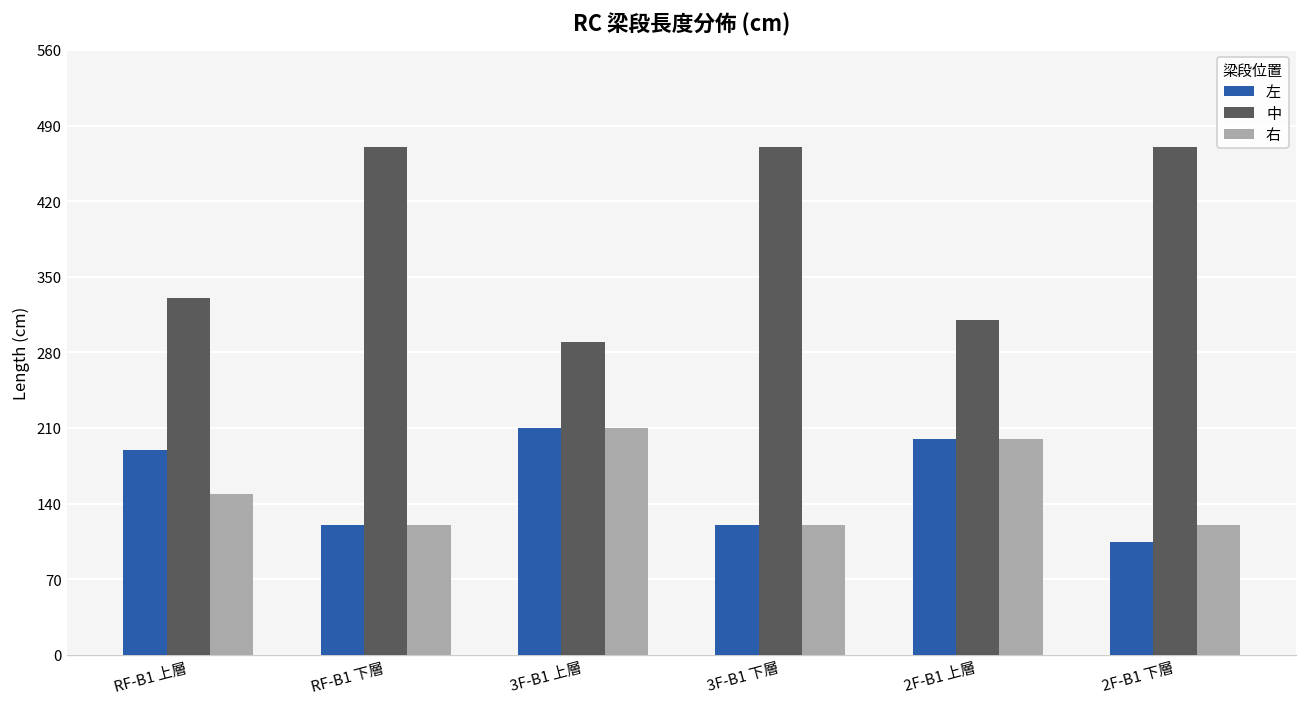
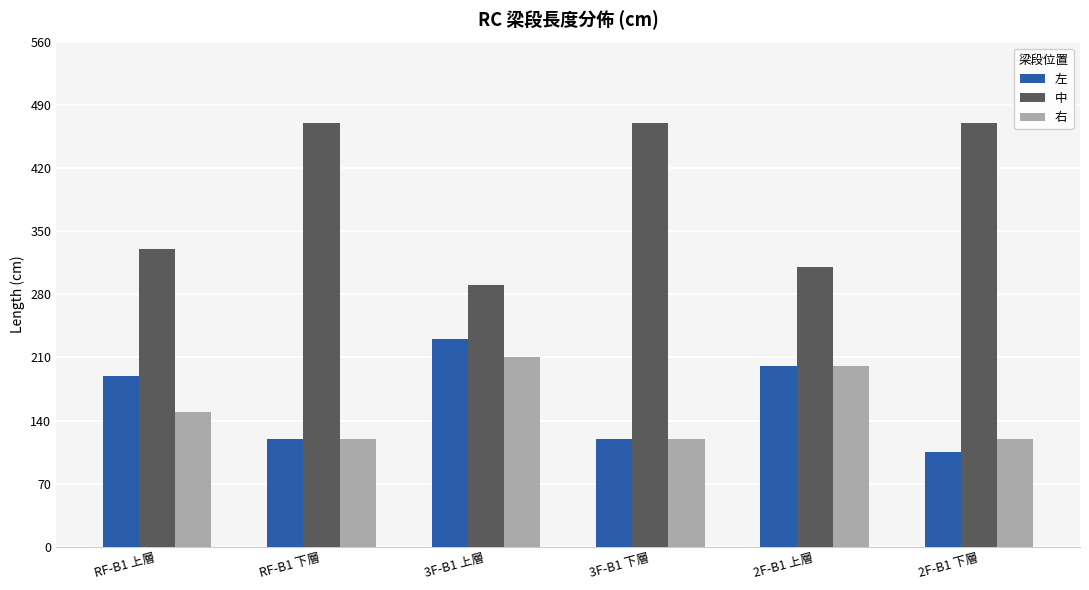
左, 3F-B1 上層: 210 -> 230
